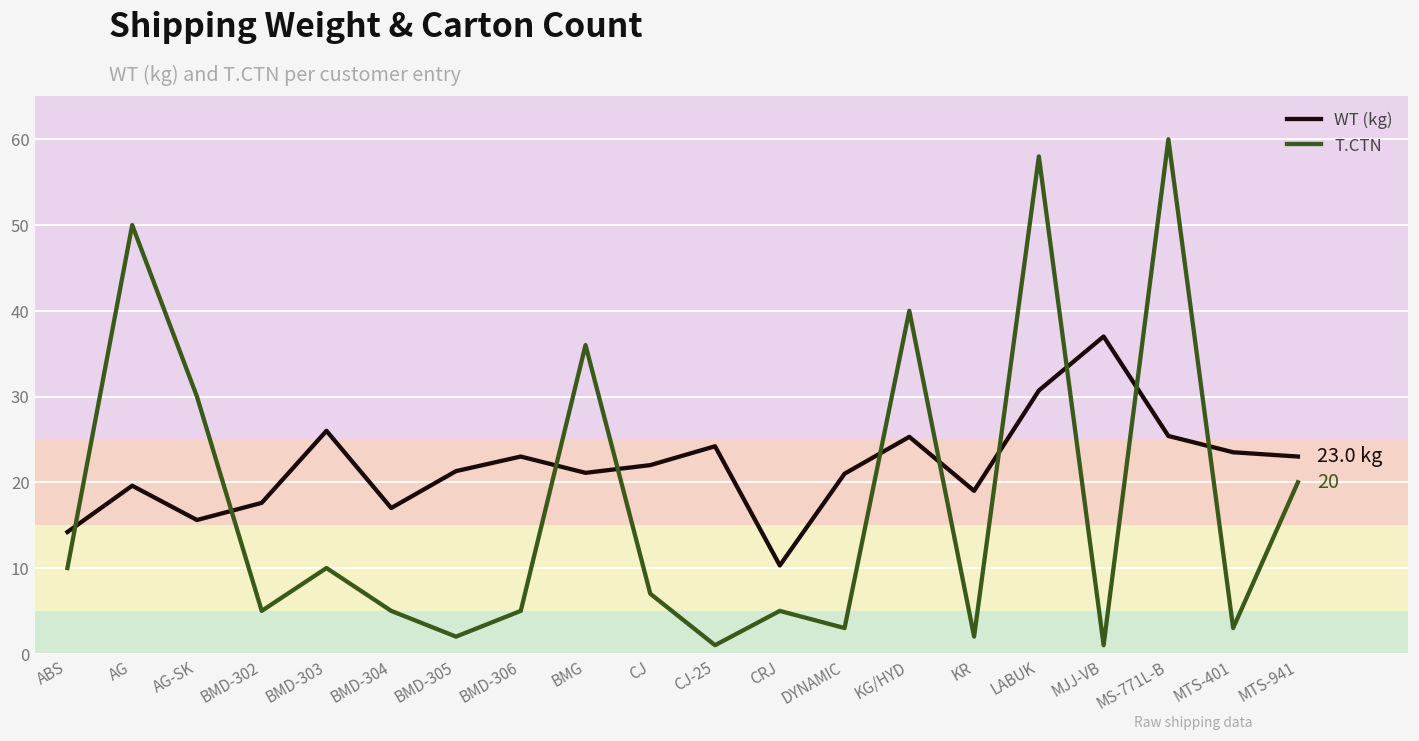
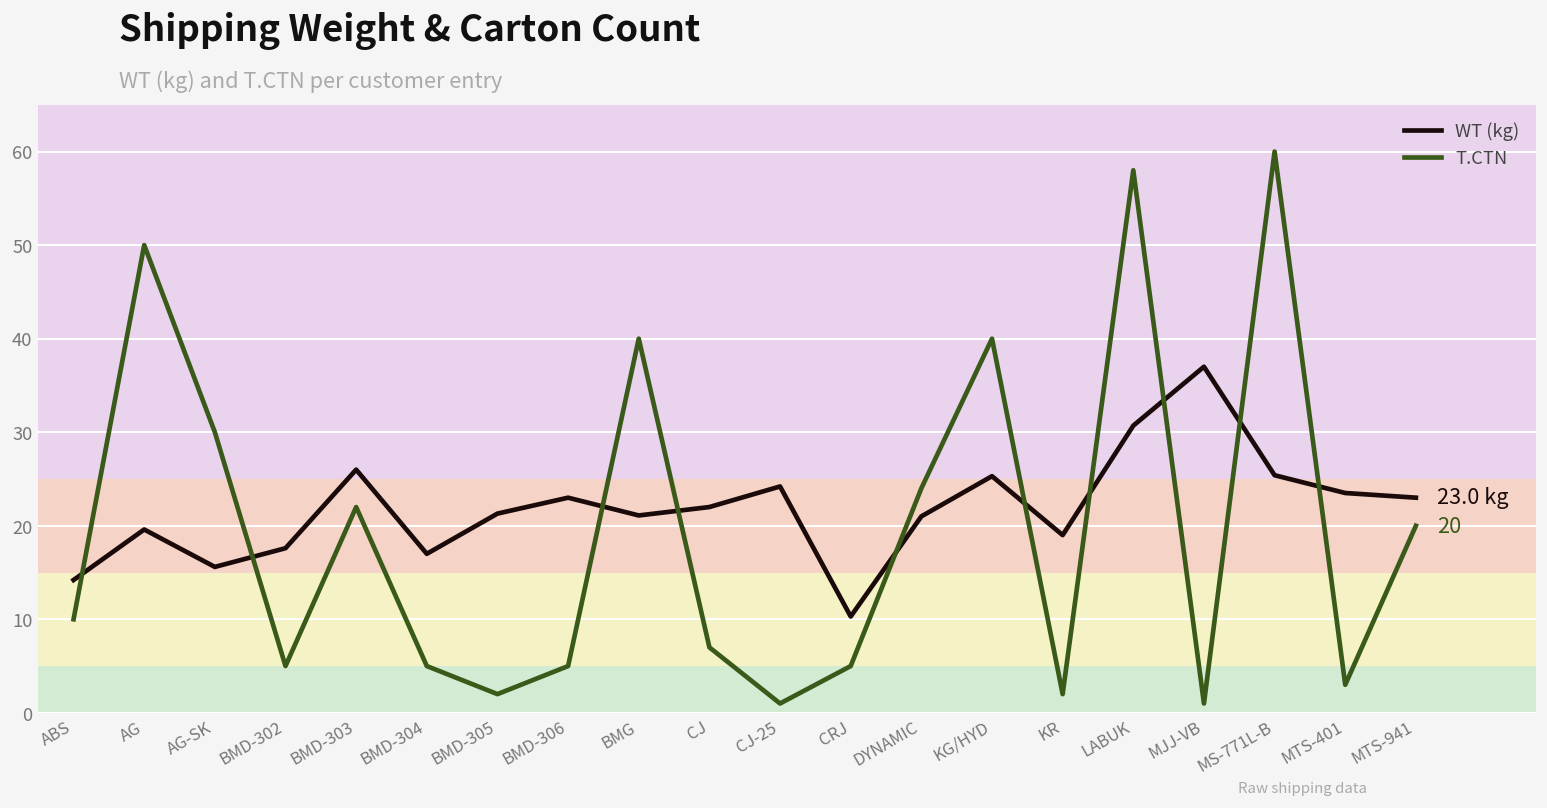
T.CTN, BMD-303: 10 -> 22
T.CTN, BMG: 36 -> 40
T.CTN, DYNAMIC: 3 -> 24
